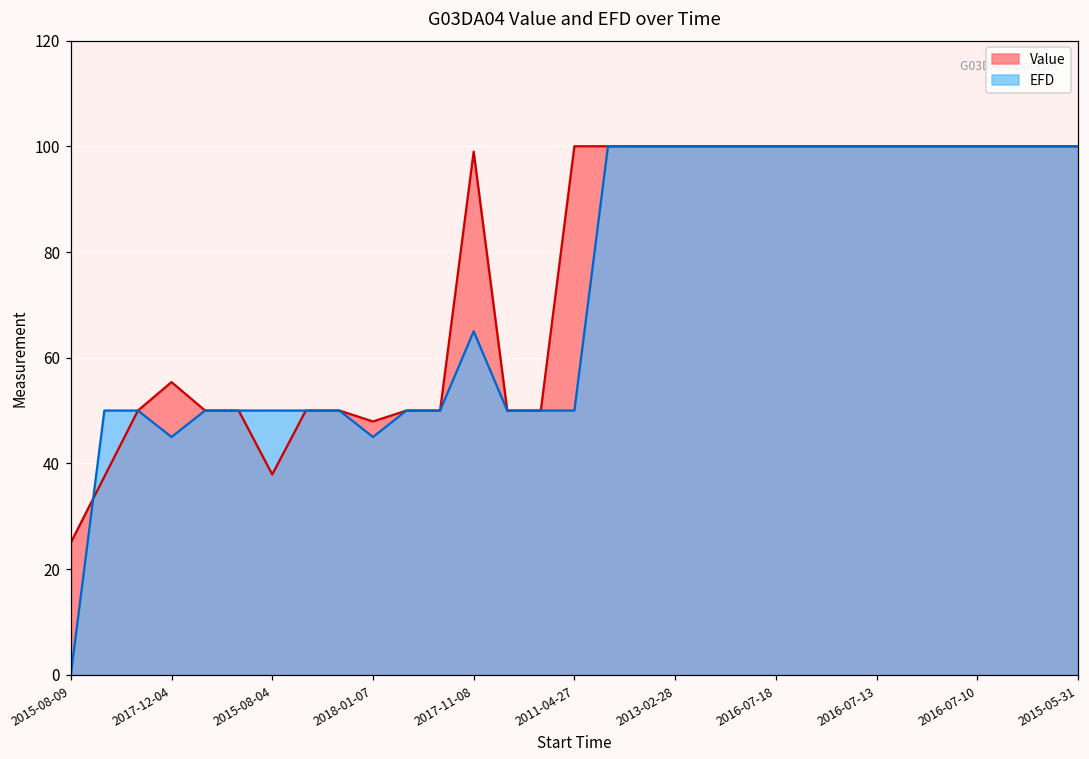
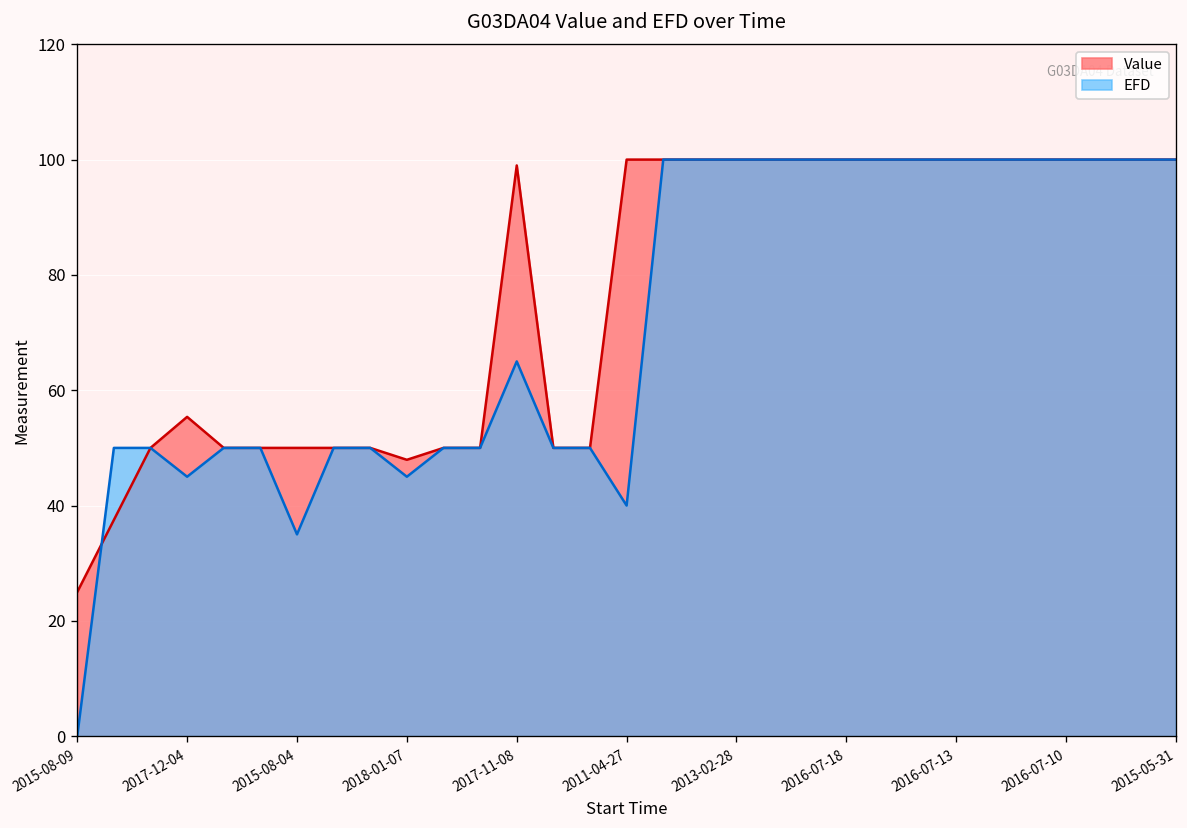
Value, 2015-08-04: 38 -> 50
EFD, 2015-08-04: 50 -> 35
EFD, 2011-04-27: 50 -> 40
